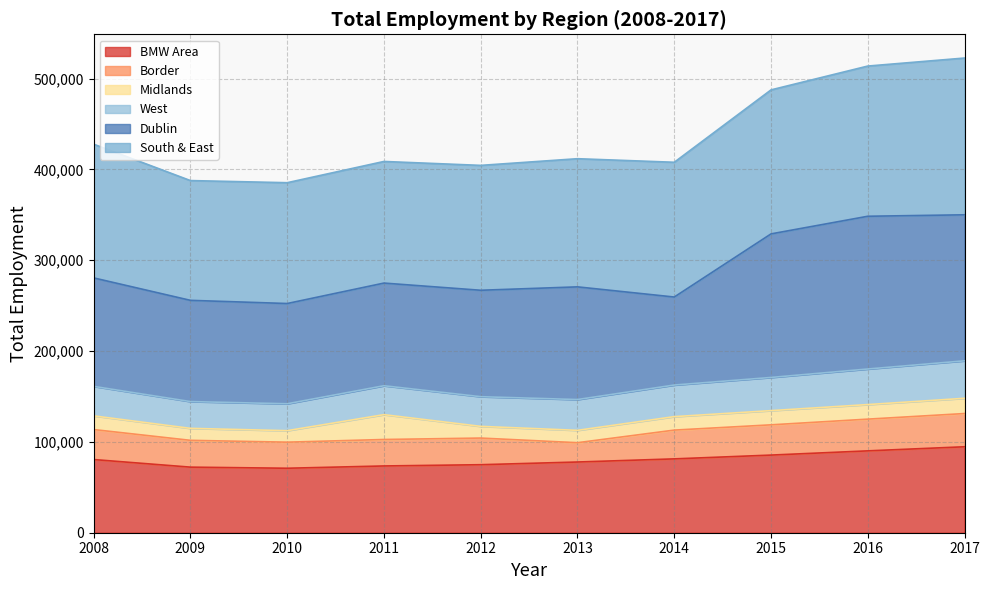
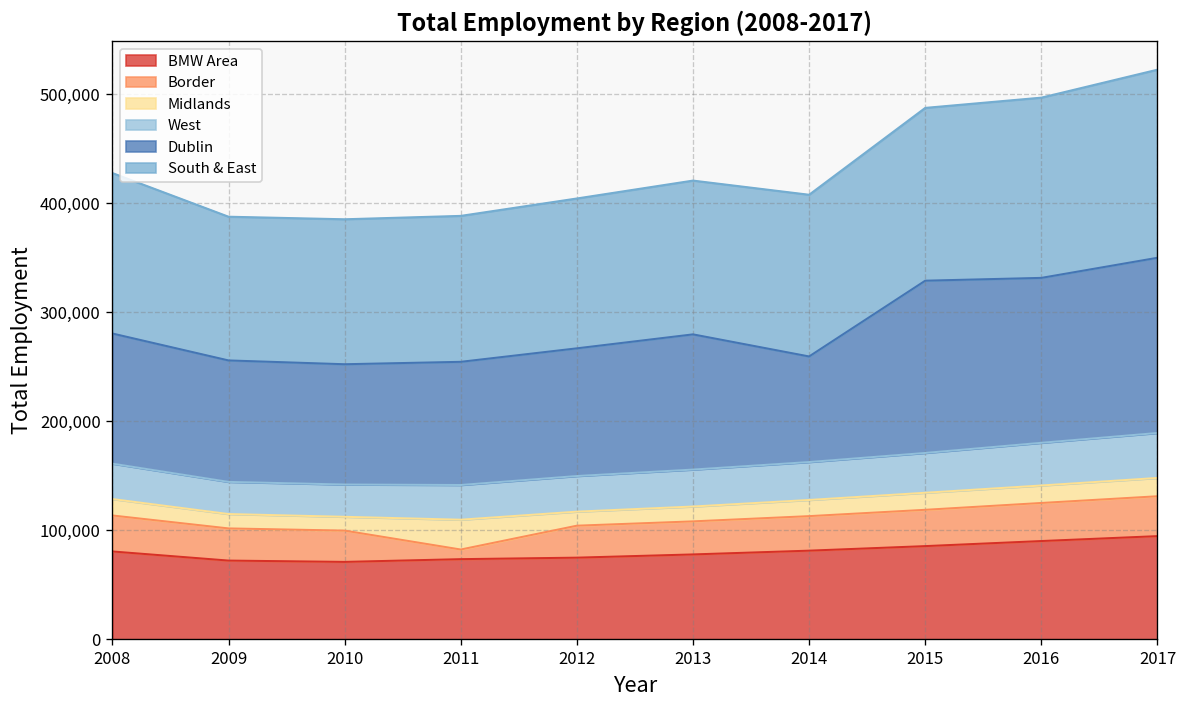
Border, 2011: 30,000 -> 10,000
Border, 2013: 20,000 -> 30,000
Dublin, 2016: 170,000 -> 150,000
